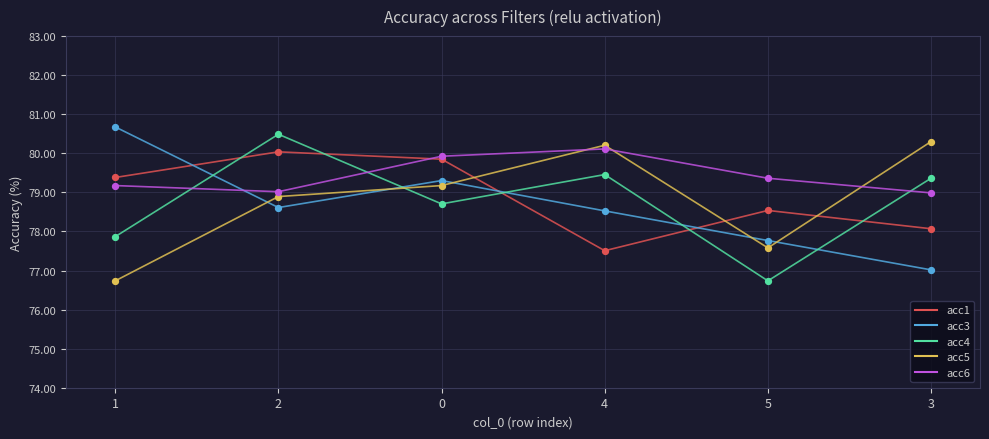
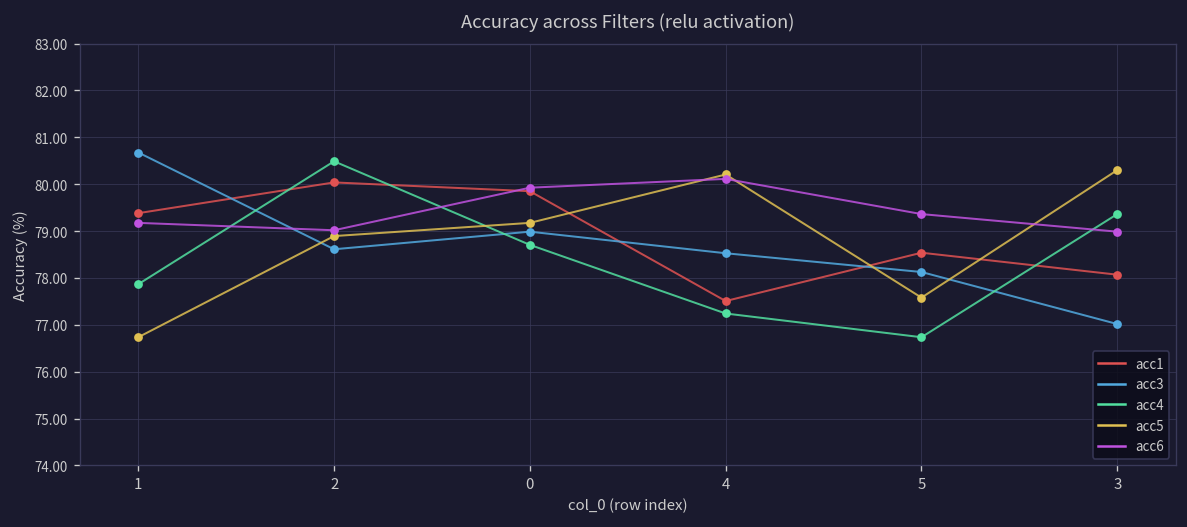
acc3, 0: 79.3 -> 79.0
acc4, 4: 79.5 -> 77.2
acc3, 5: 77.8 -> 78.1
